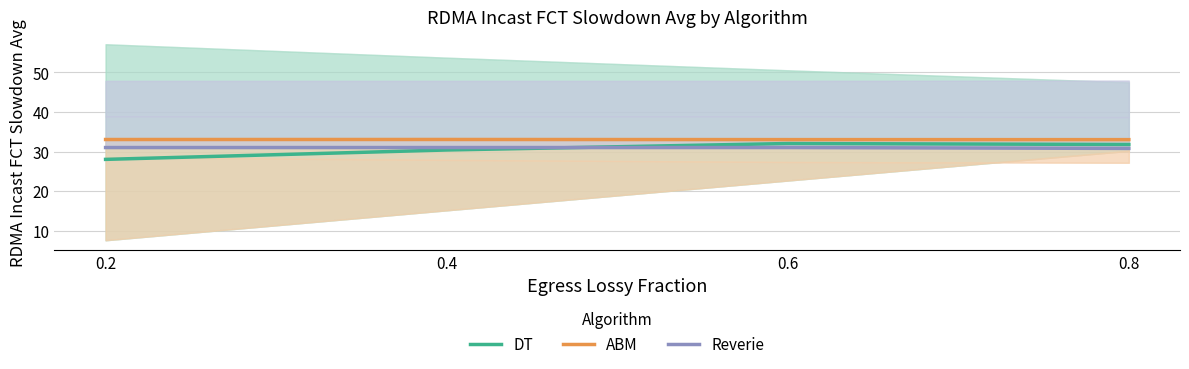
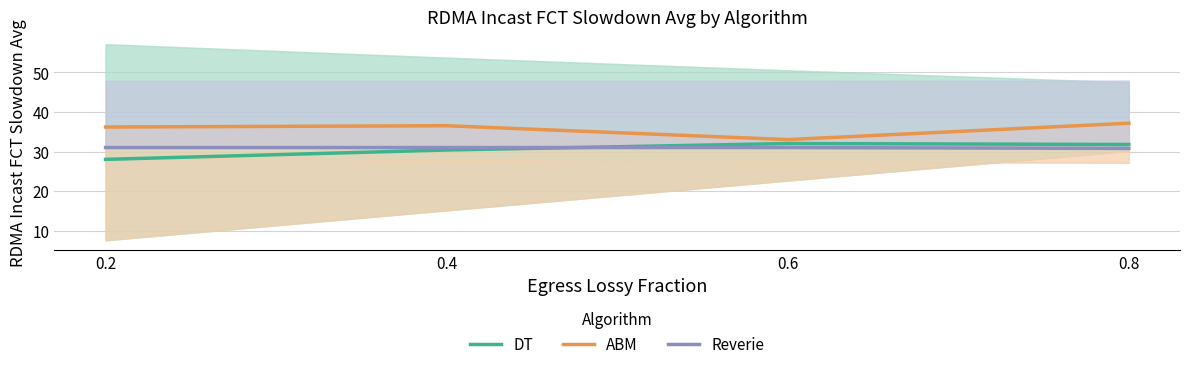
ABM, 0.2: 33 -> 36
ABM, 0.4: 33 -> 37
ABM, 0.8: 33 -> 37
